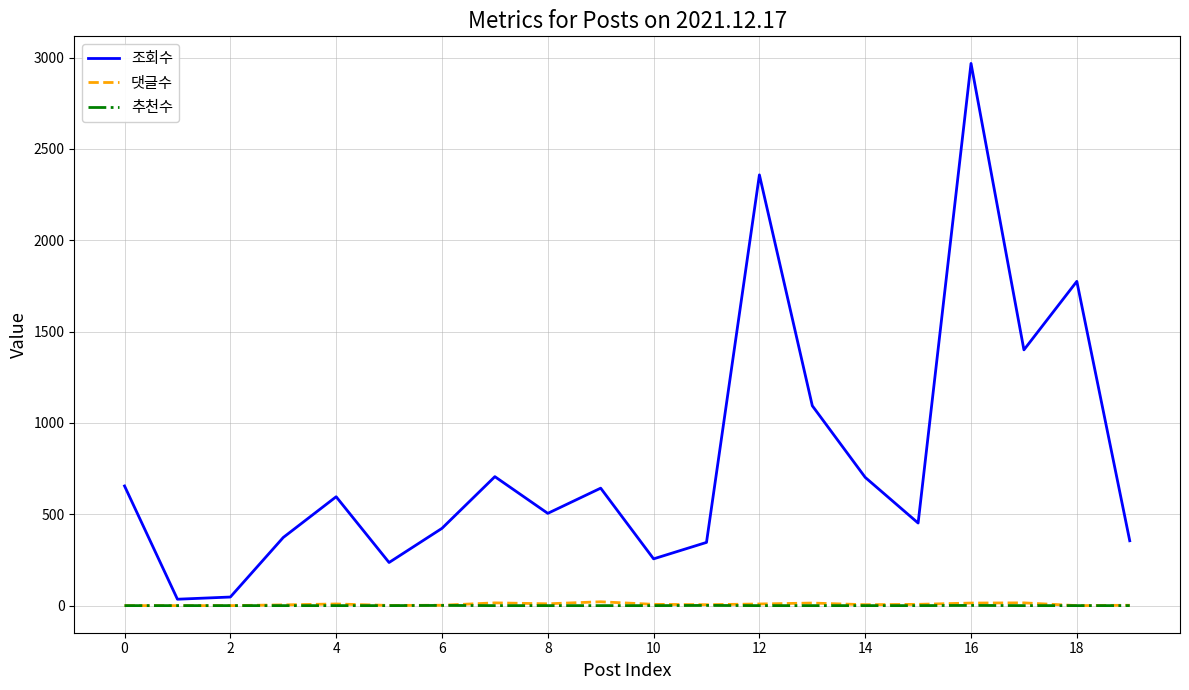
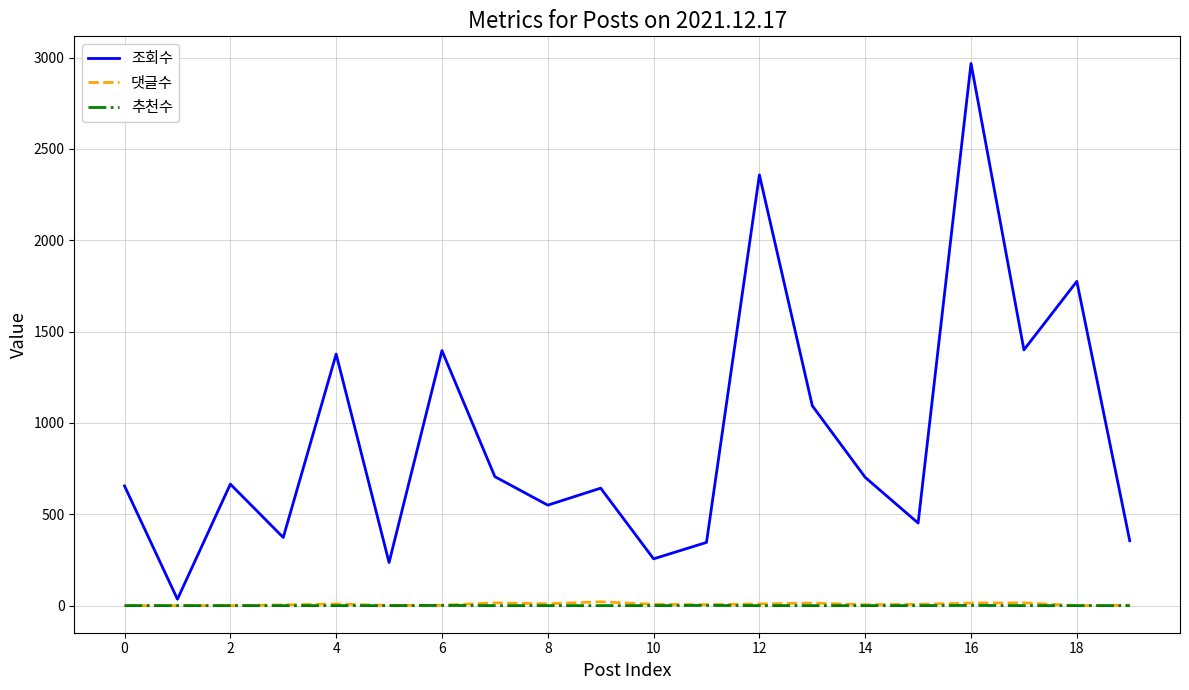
조회수, 2: 50 -> 670
조회수, 4: 600 -> 1380
조회수, 6: 420 -> 1400
조회수, 8: 510 -> 550
